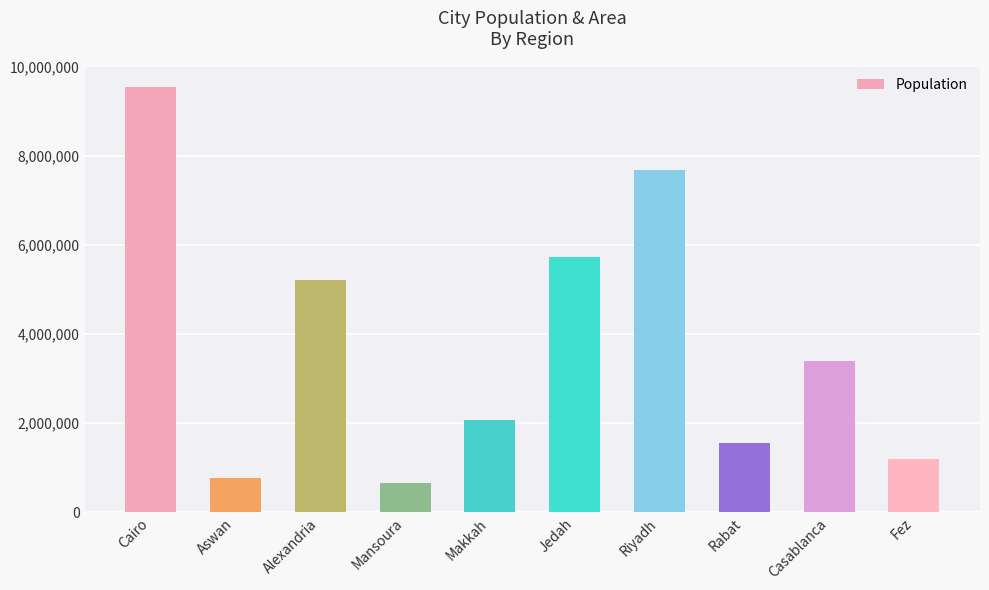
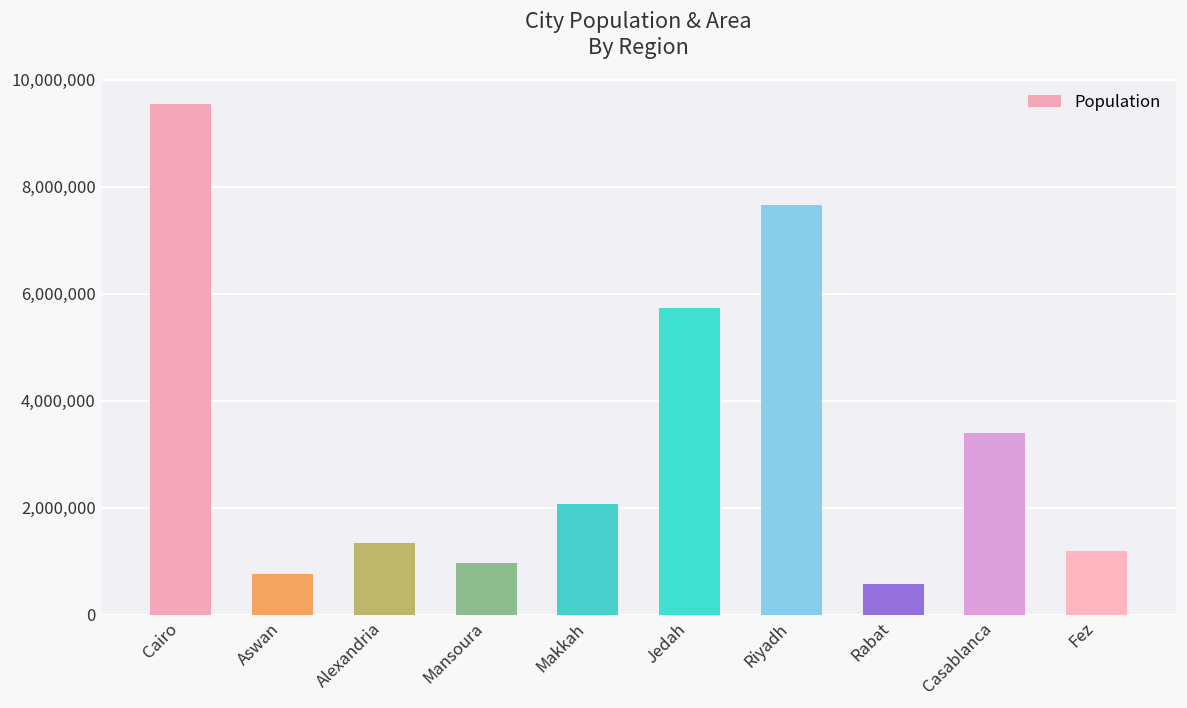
Alexandria: 5,200,000 -> 1,300,000
Mansoura: 700,000 -> 1,000,000
Rabat: 1,500,000 -> 600,000
